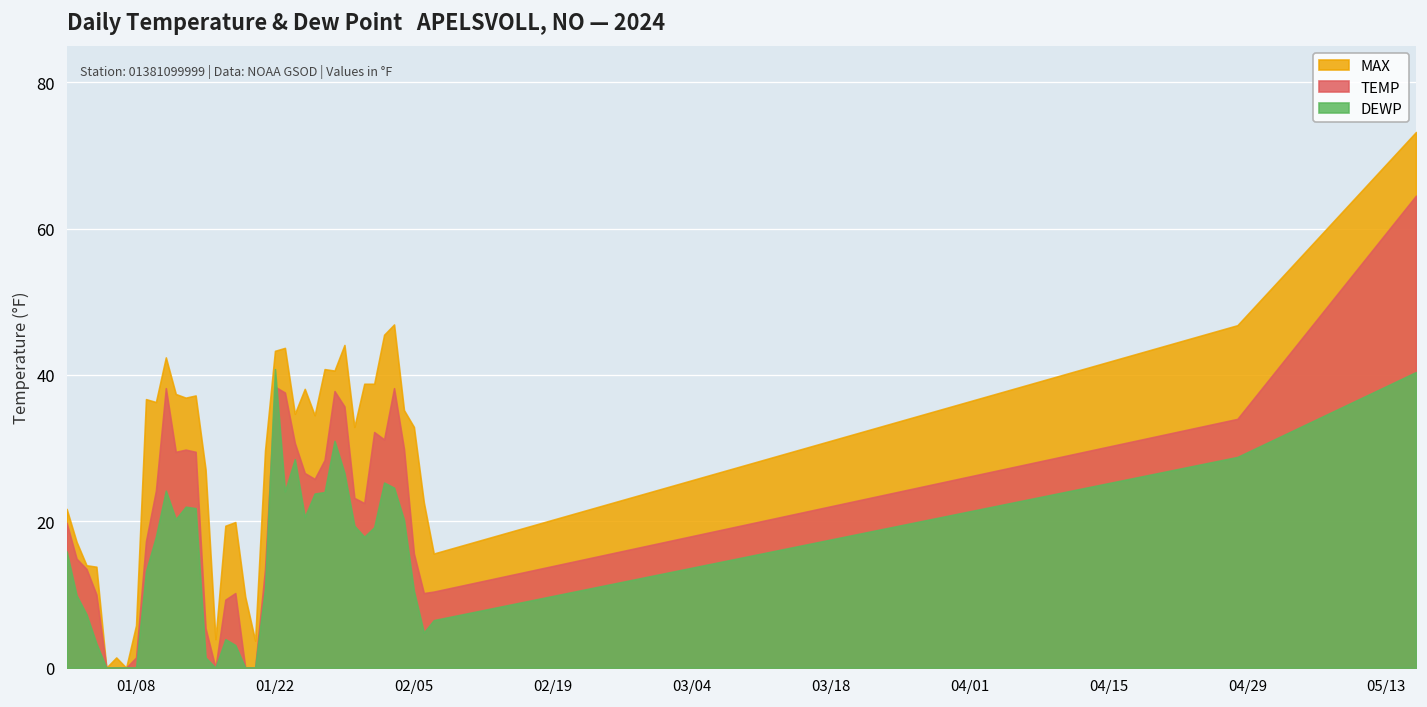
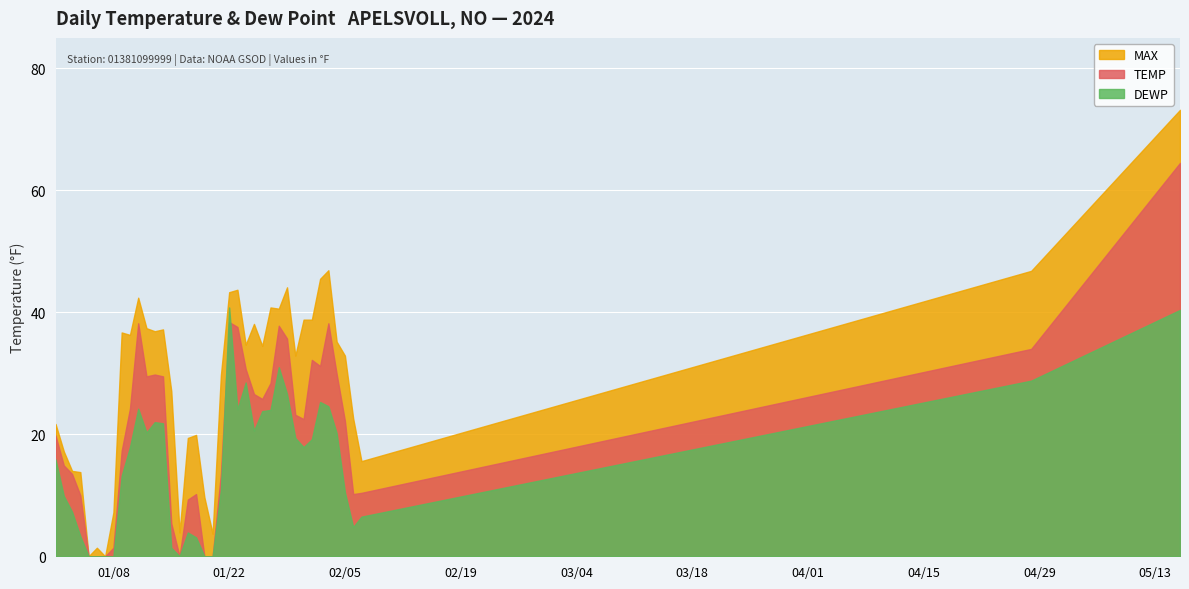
MAX, 01/08: 6 -> 7
TEMP, 02/05: 16 -> 22
